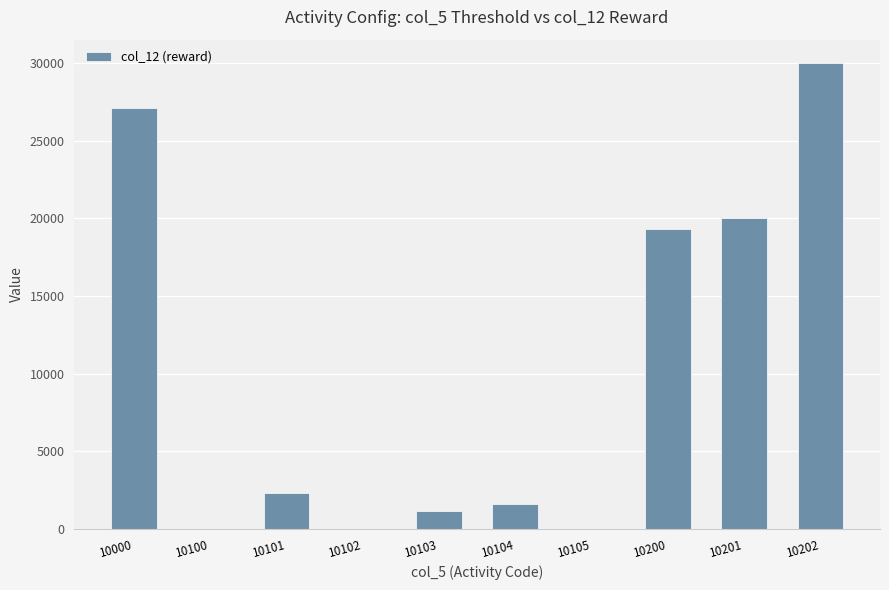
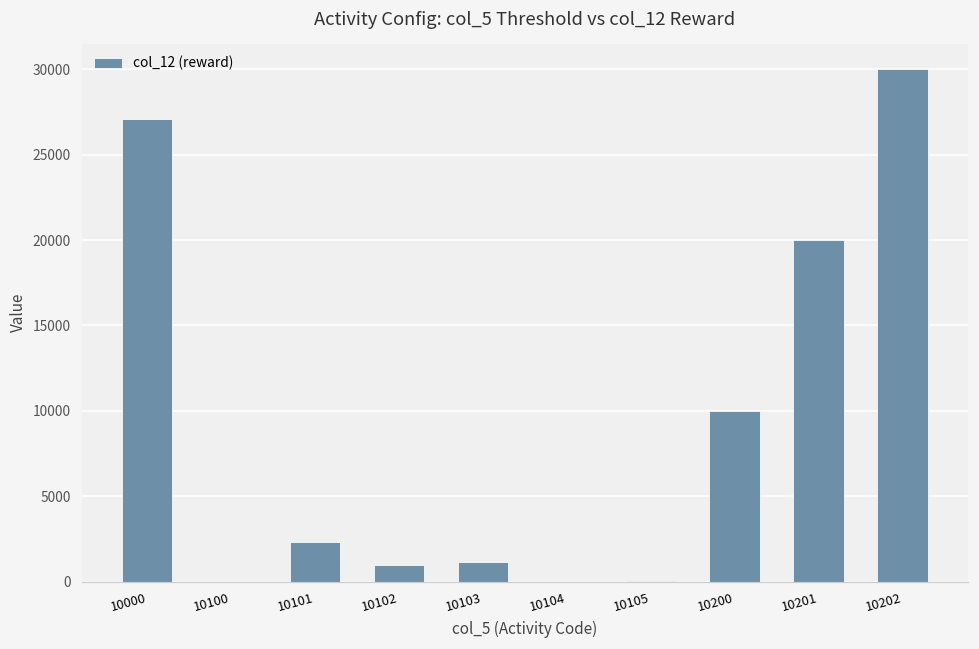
10102: 0 -> 1000
10104: 1600 -> 0
10200: 19300 -> 10000
